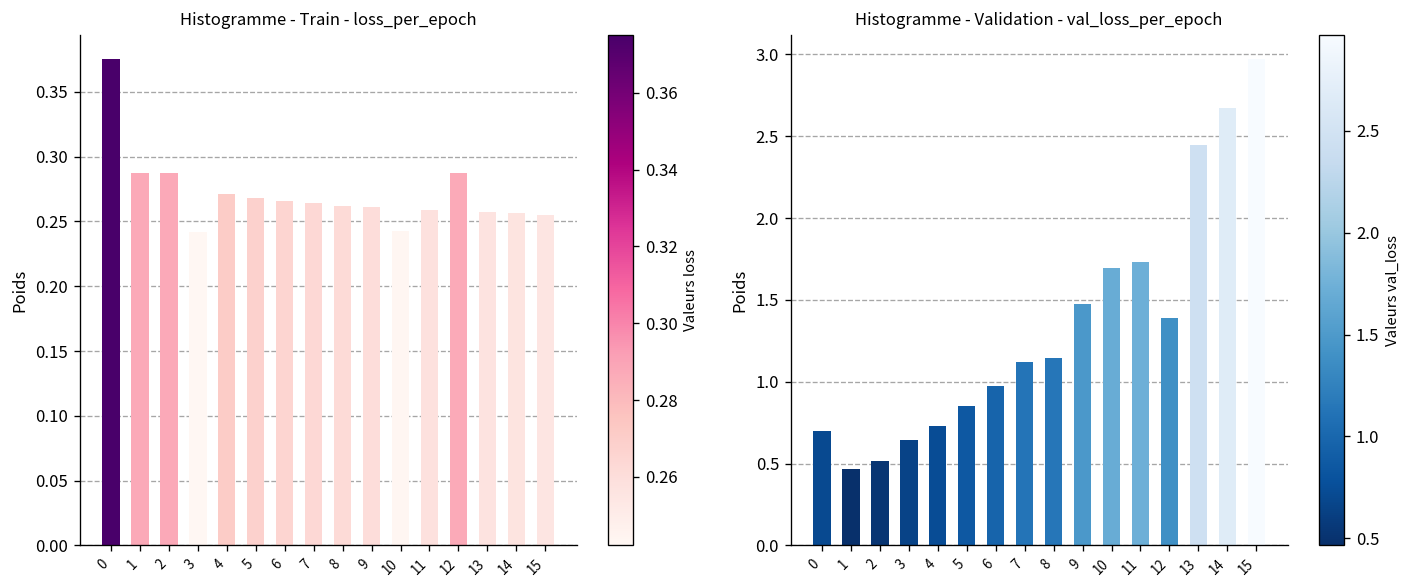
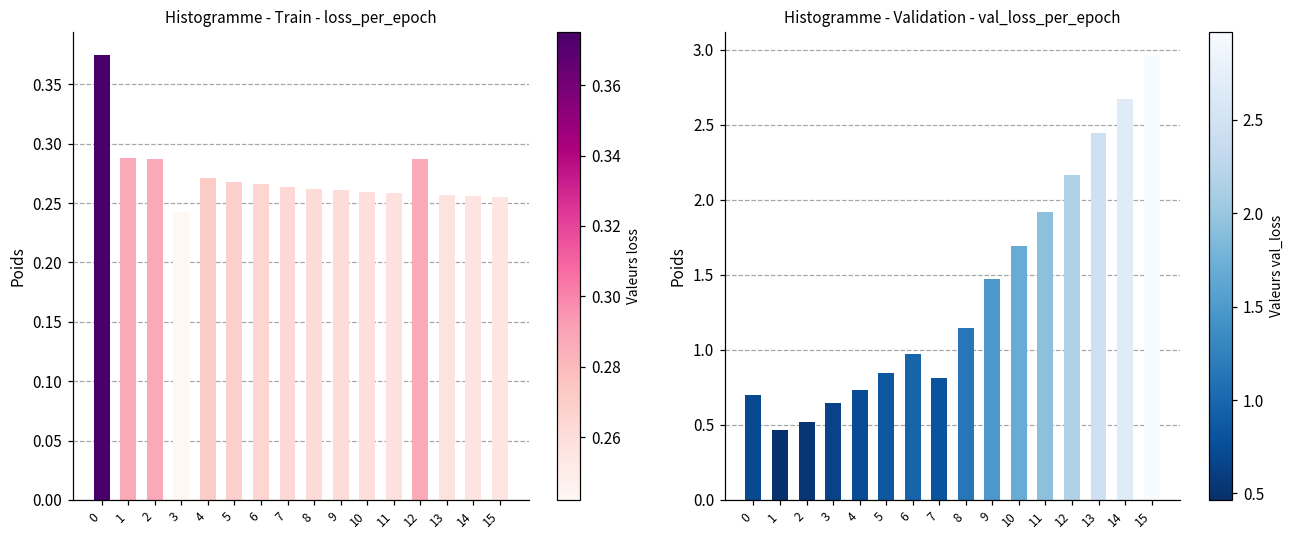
Histogramme - Train - loss_per_epoch, 10: 0.243 -> 0.260
Histogramme - Validation - val_loss_per_epoch, 7: 1.12 -> 0.81
Histogramme - Validation - val_loss_per_epoch, 11: 1.73 -> 1.92
Histogramme - Validation - val_loss_per_epoch, 12: 1.39 -> 2.17
